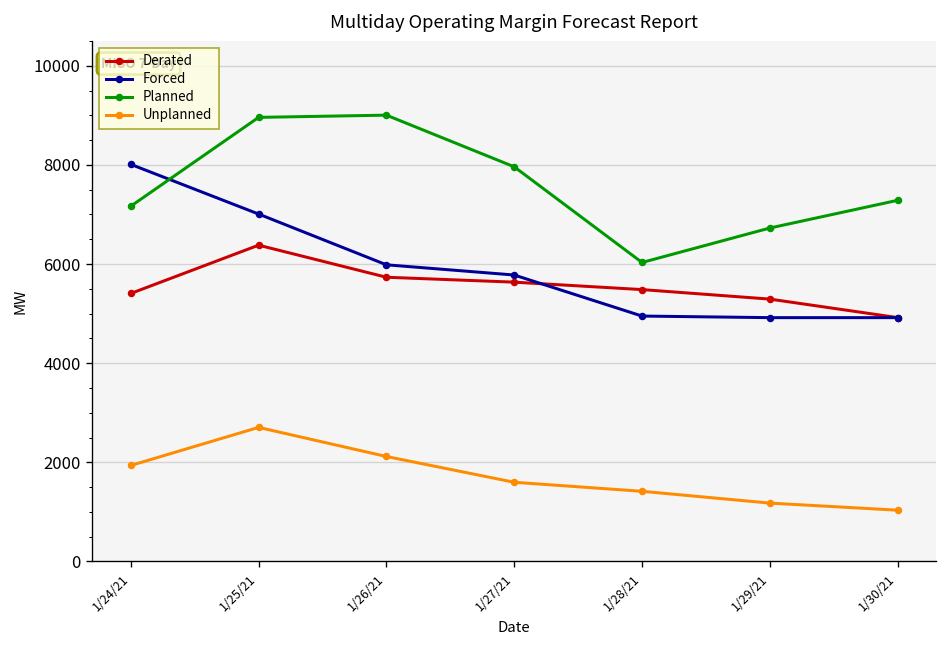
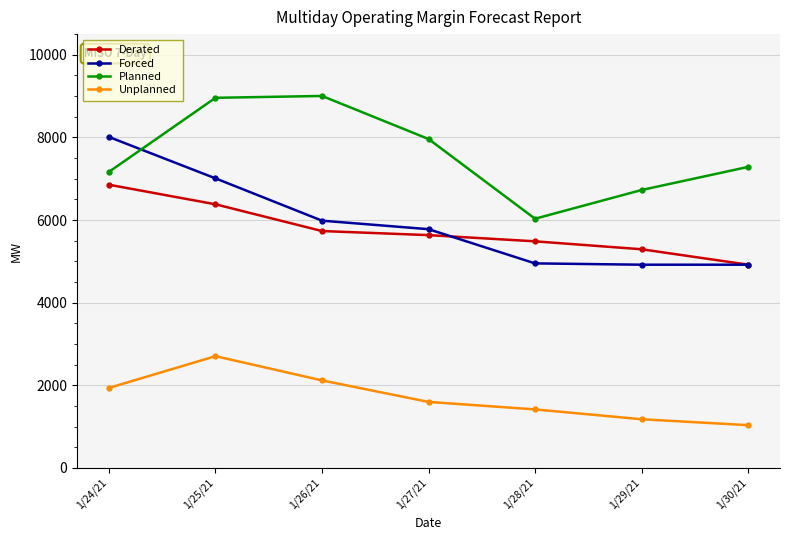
Derated, 1/24/21: 5400 -> 6900
